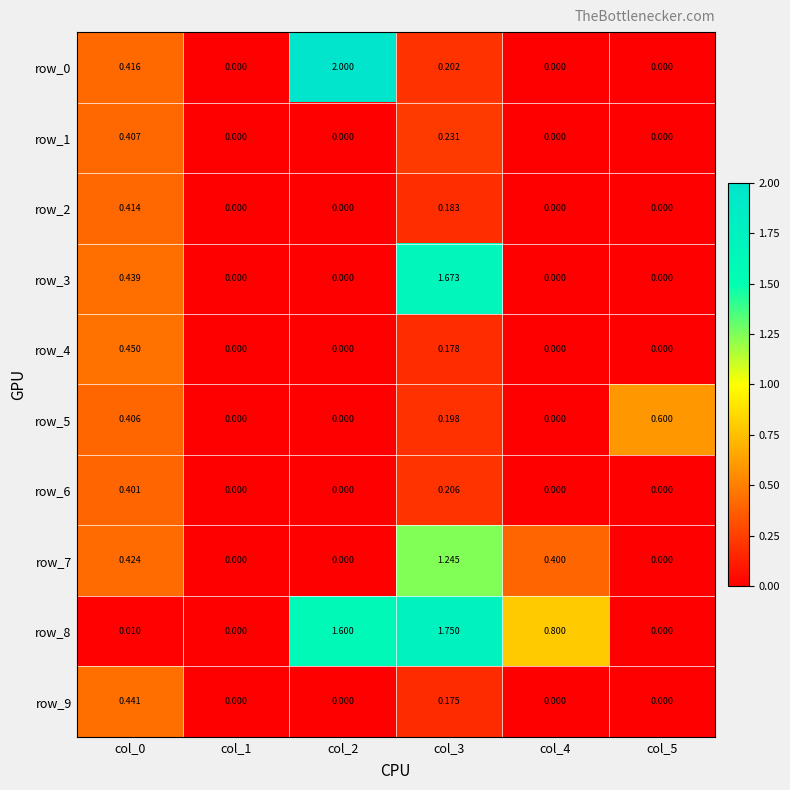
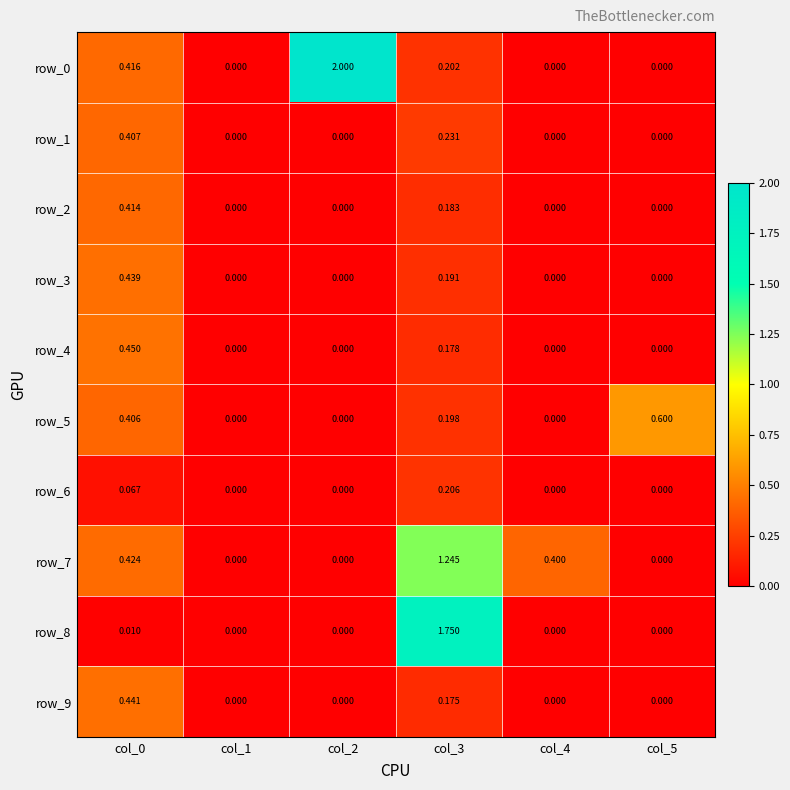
row_3, col_3: 1.673 -> 0.191
row_6, col_0: 0.401 -> 0.067
row_8, col_2: 1.600 -> 0.000
row_8, col_4: 0.800 -> 0.000
